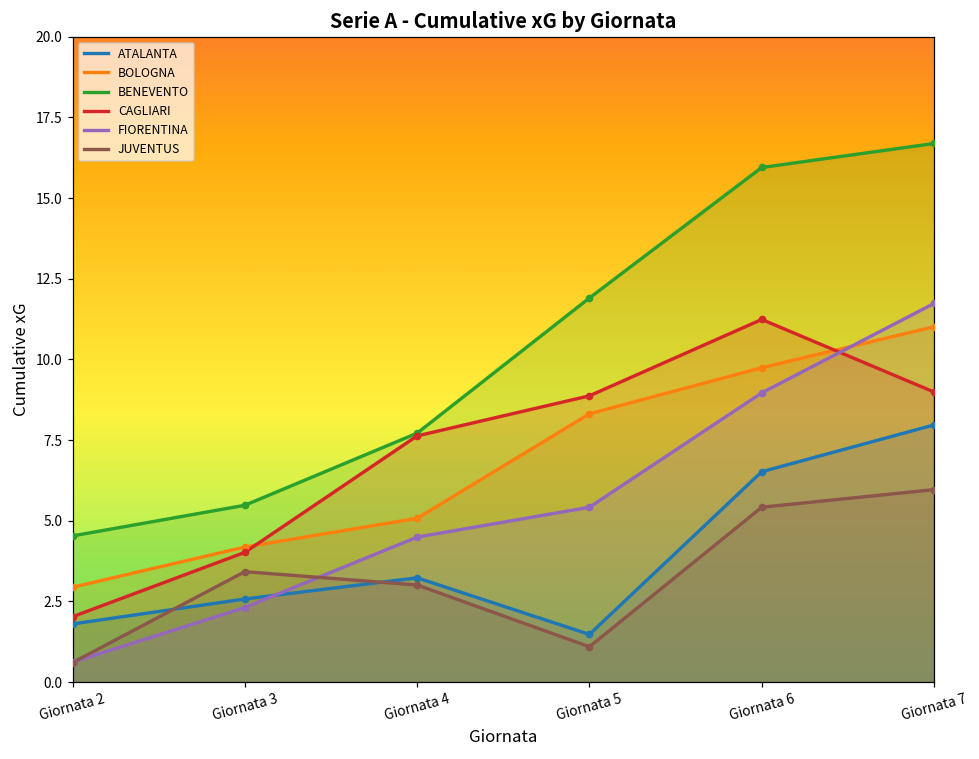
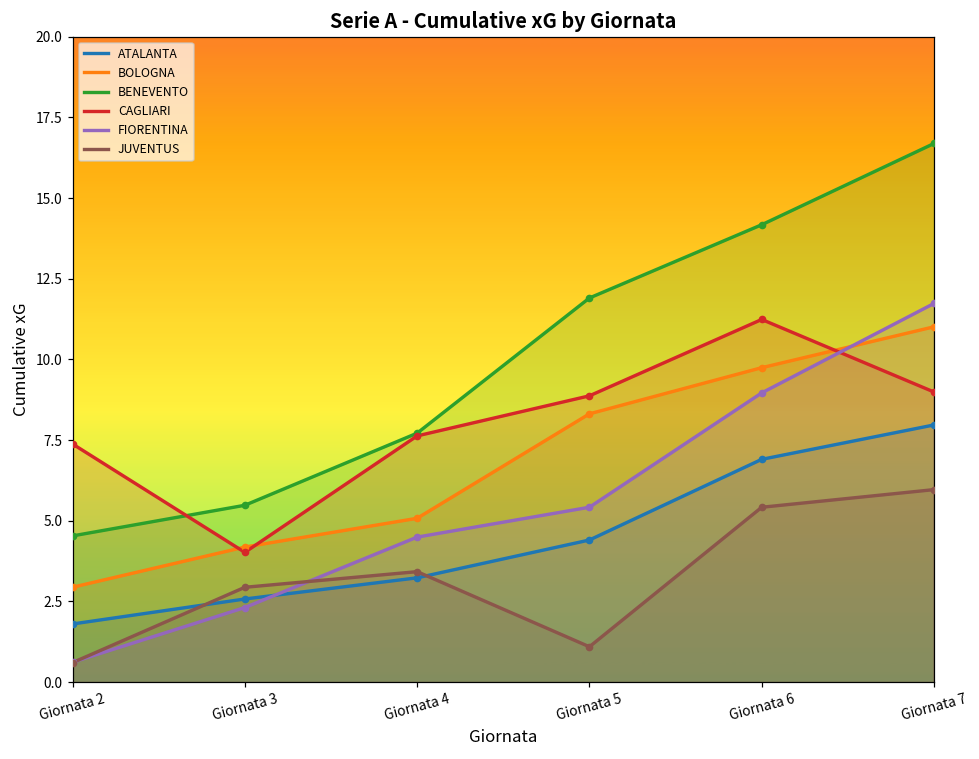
CAGLIARI, Giornata 2: 2.0 -> 7.4
JUVENTUS, Giornata 3: 3.4 -> 2.9
JUVENTUS, Giornata 4: 3.0 -> 3.4
ATALANTA, Giornata 5: 1.5 -> 4.4
ATALANTA, Giornata 6: 6.5 -> 6.9
BENEVENTO, Giornata 6: 15.9 -> 14.2
